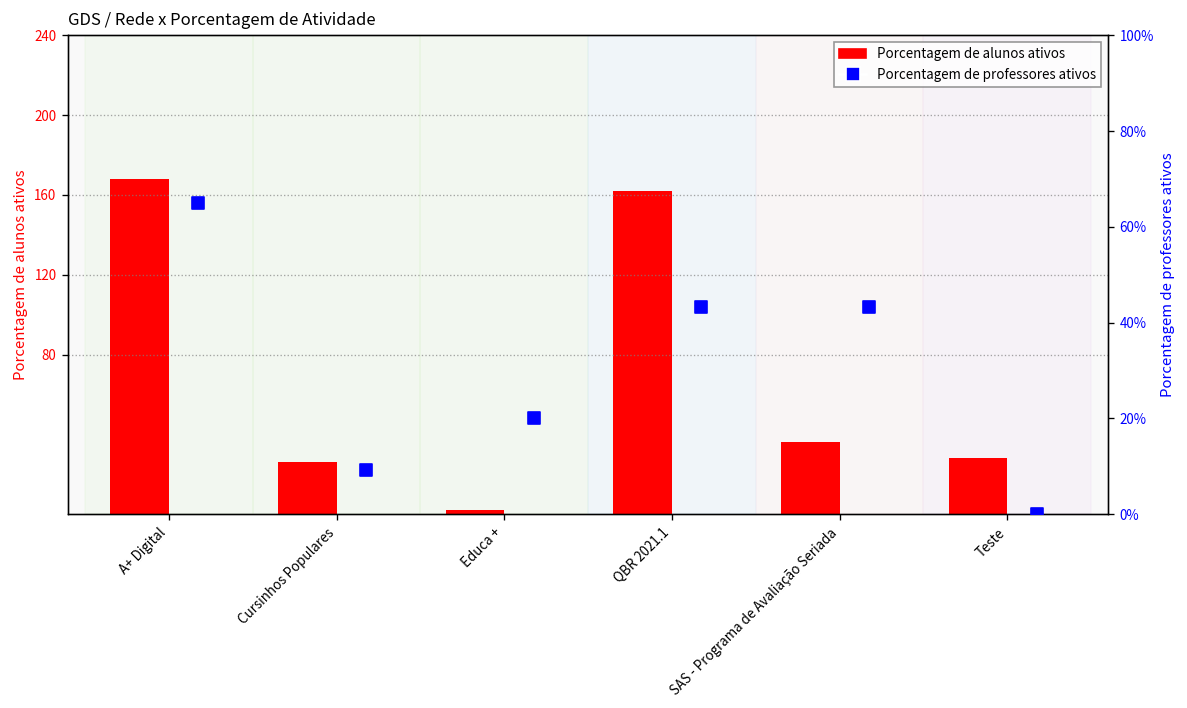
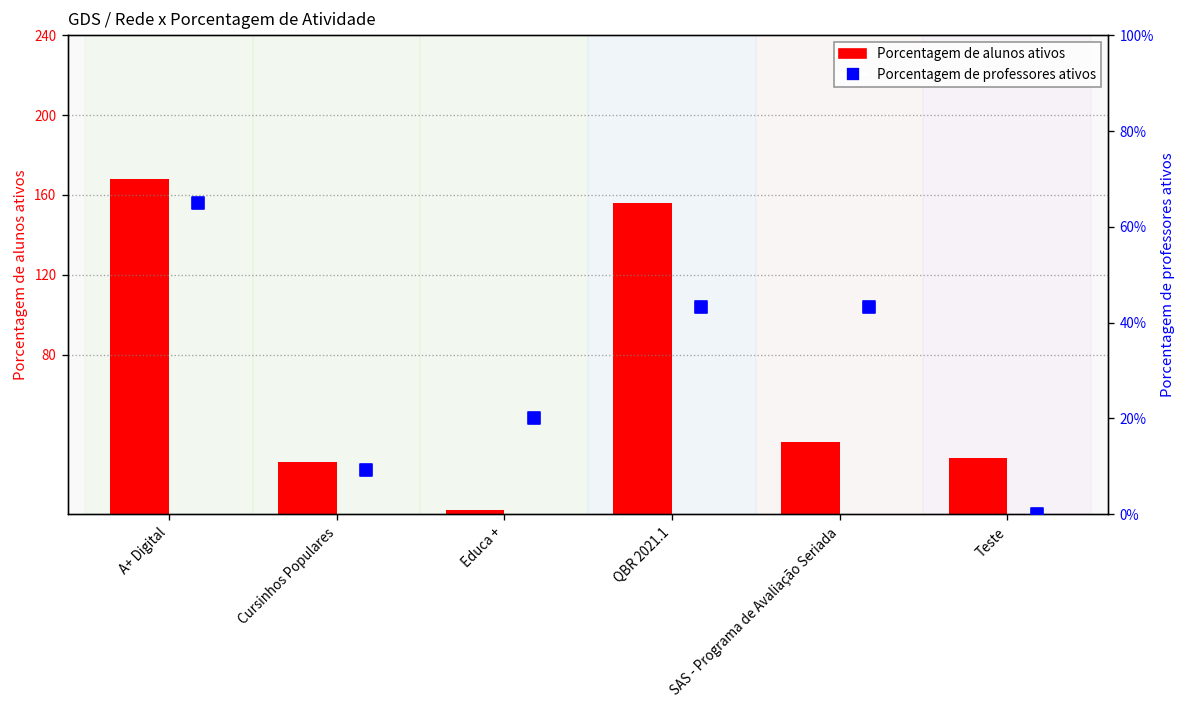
Porcentagem de alunos ativos, QBR 2021.1: 162 -> 156
